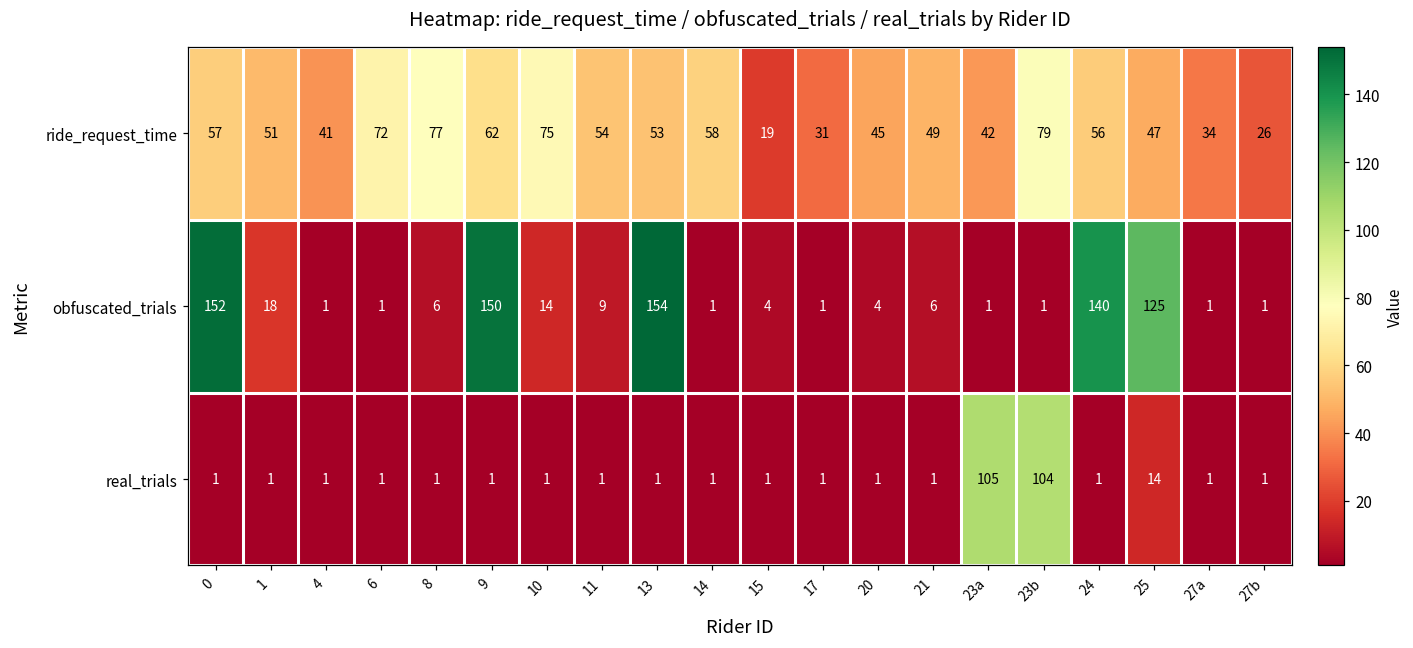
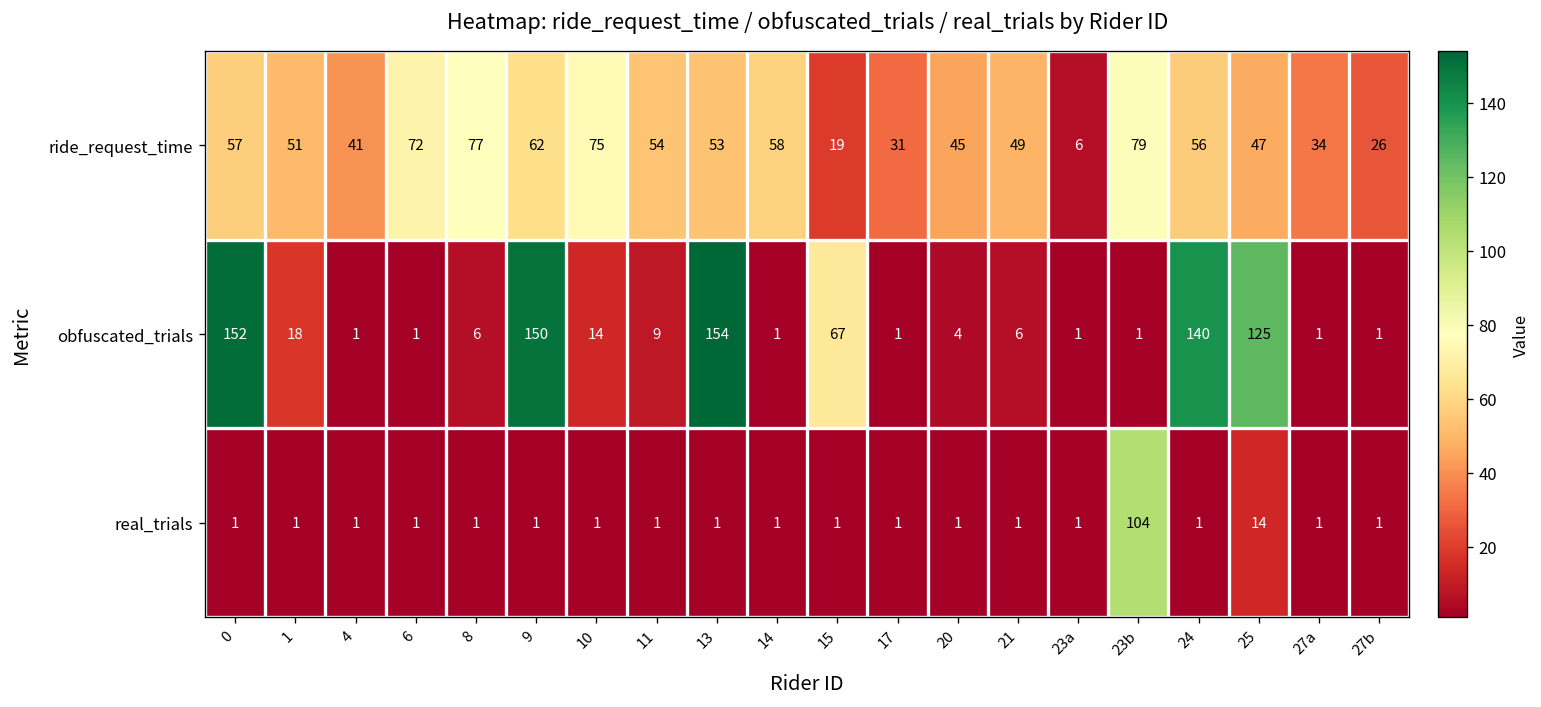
ride_request_time, 23a: 42 -> 6
obfuscated_trials, 15: 4 -> 67
real_trials, 23a: 105 -> 1
